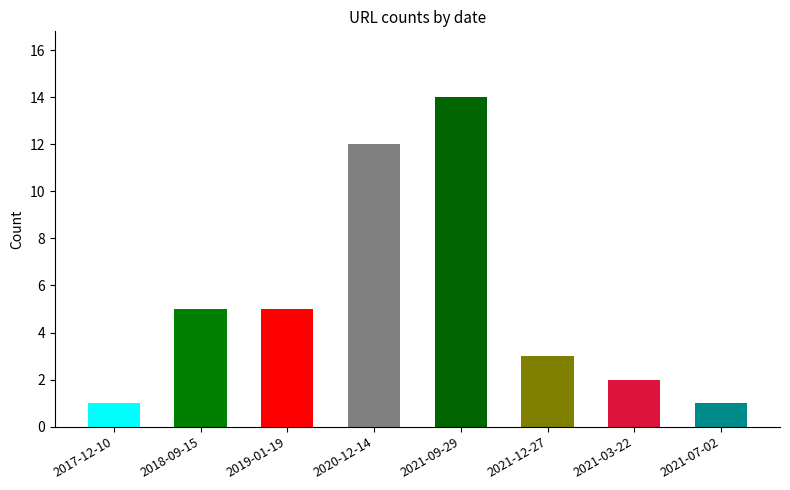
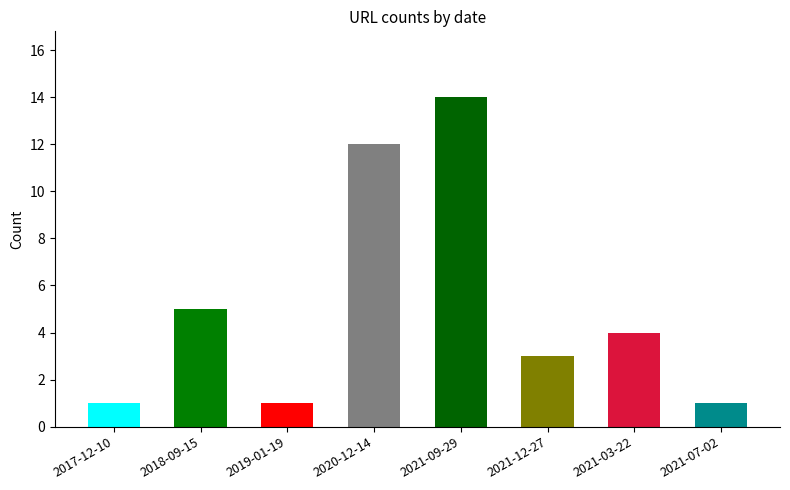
2019-01-19: 5 -> 1
2021-03-22: 2 -> 4
